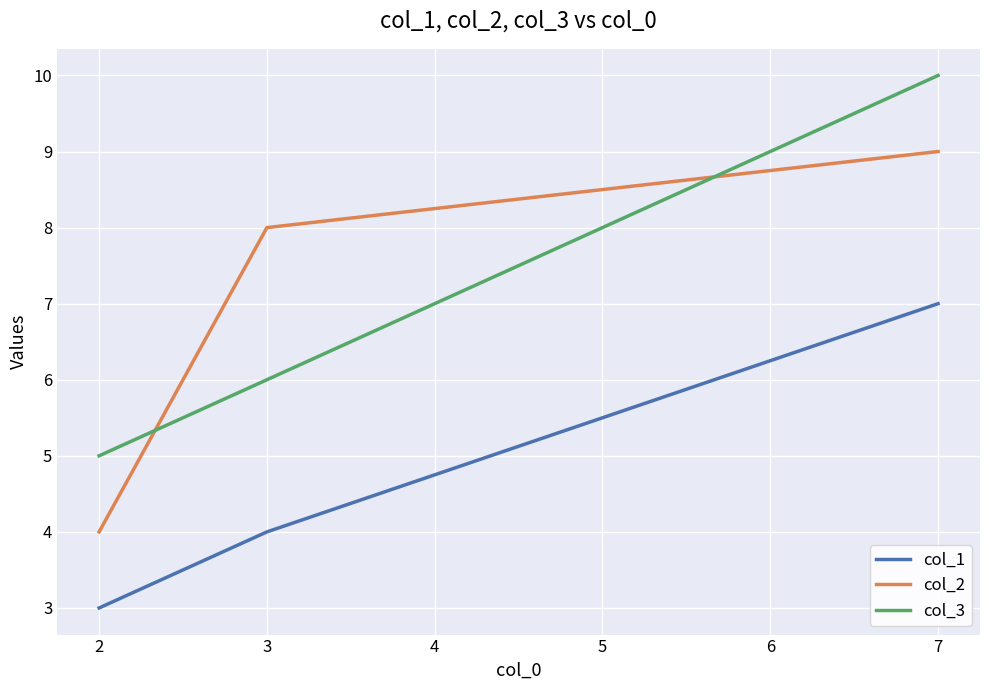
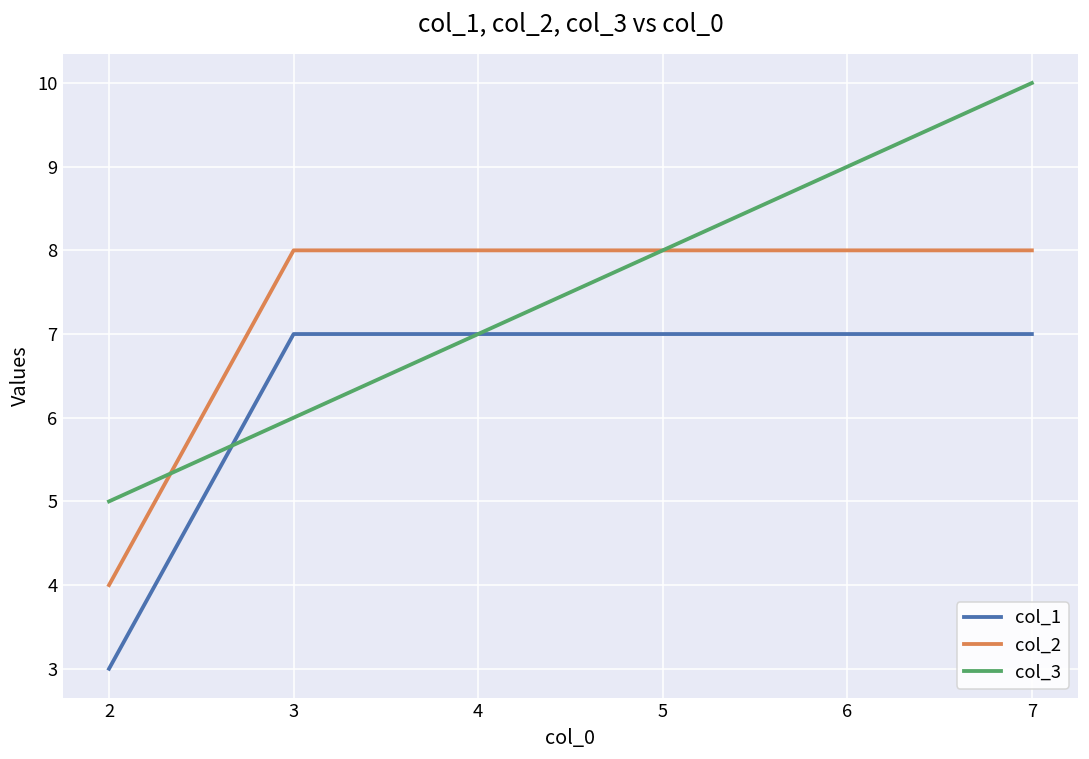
col_1, 3: 4 -> 7
col_2, 7: 9 -> 8
